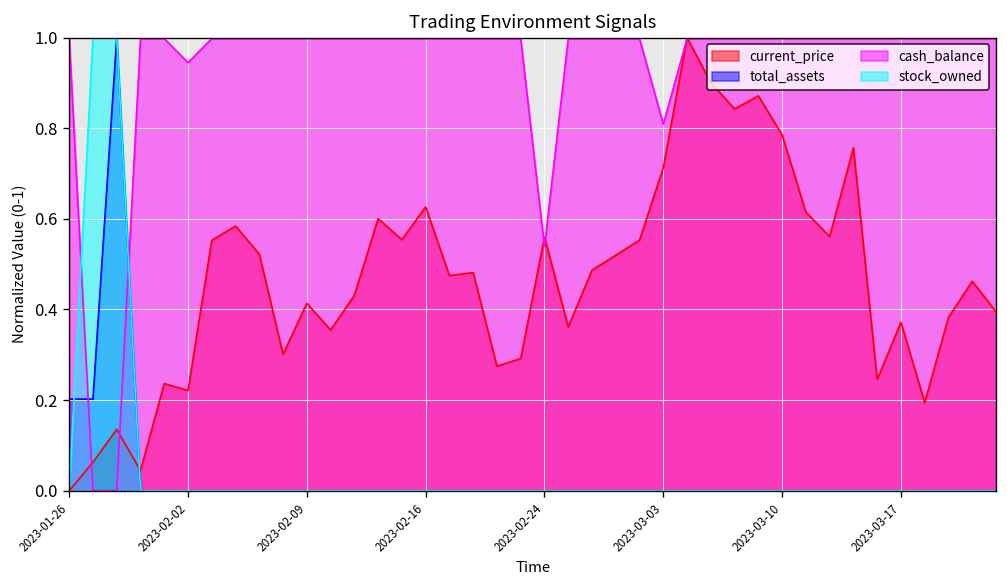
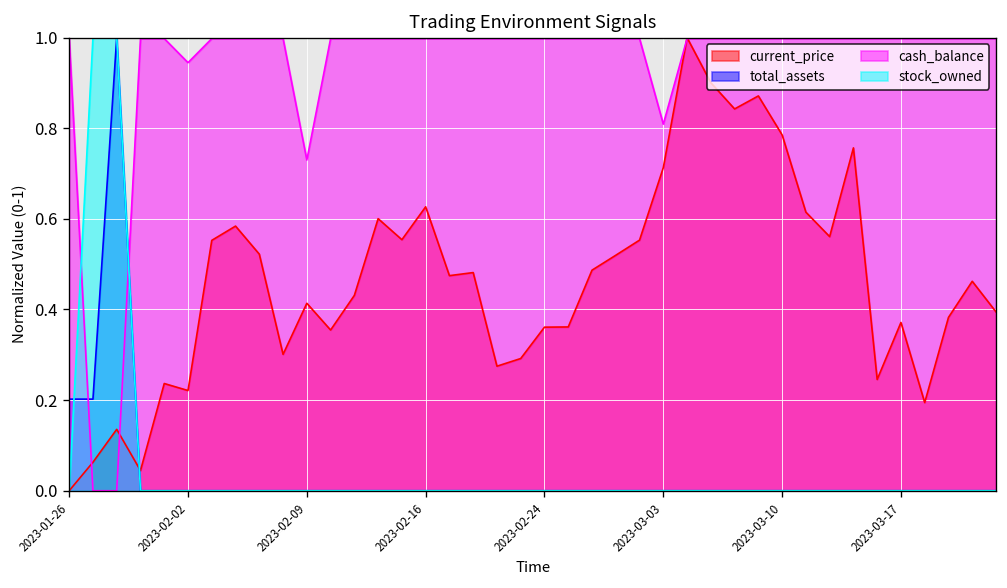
cash_balance, 2023-02-09: 1.00 -> 0.73
current_price, 2023-02-24: 0.56 -> 0.36
cash_balance, 2023-02-24: 0.54 -> 1.00
